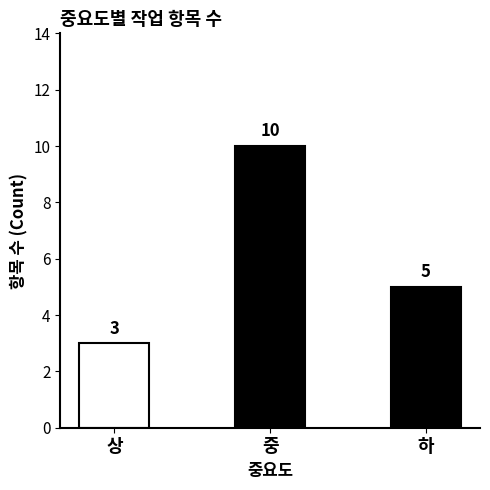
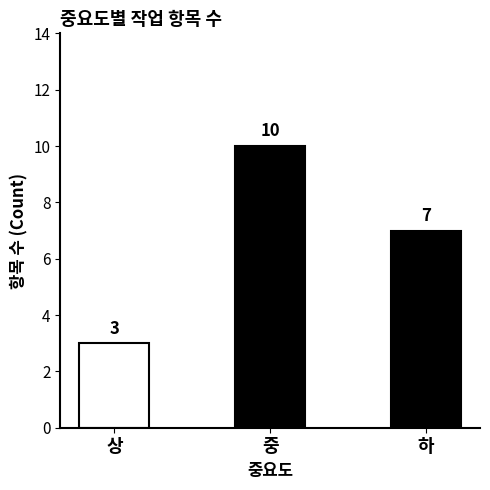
하: 5 -> 7
